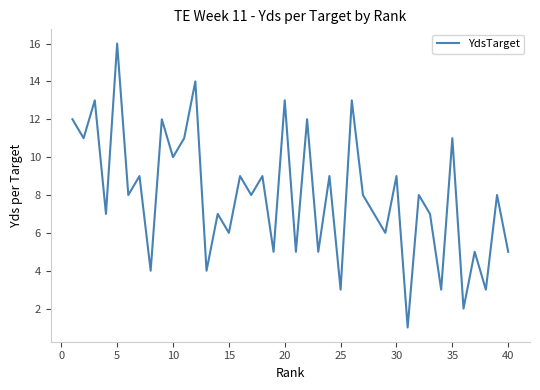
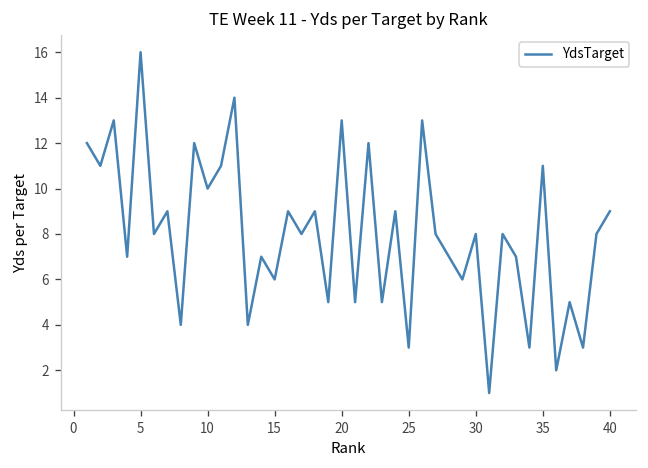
30: 9 -> 8
40: 5 -> 9
